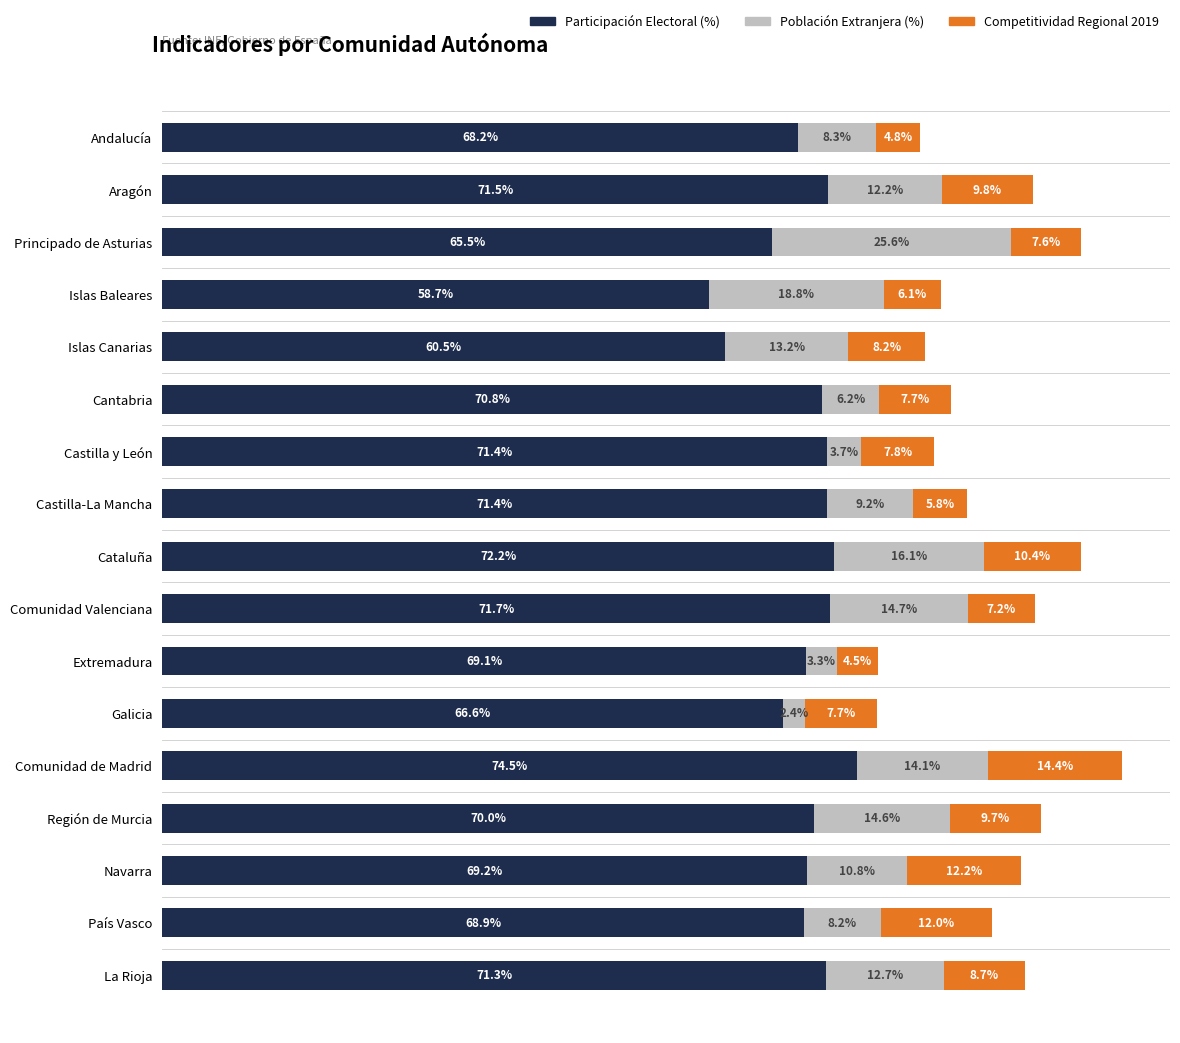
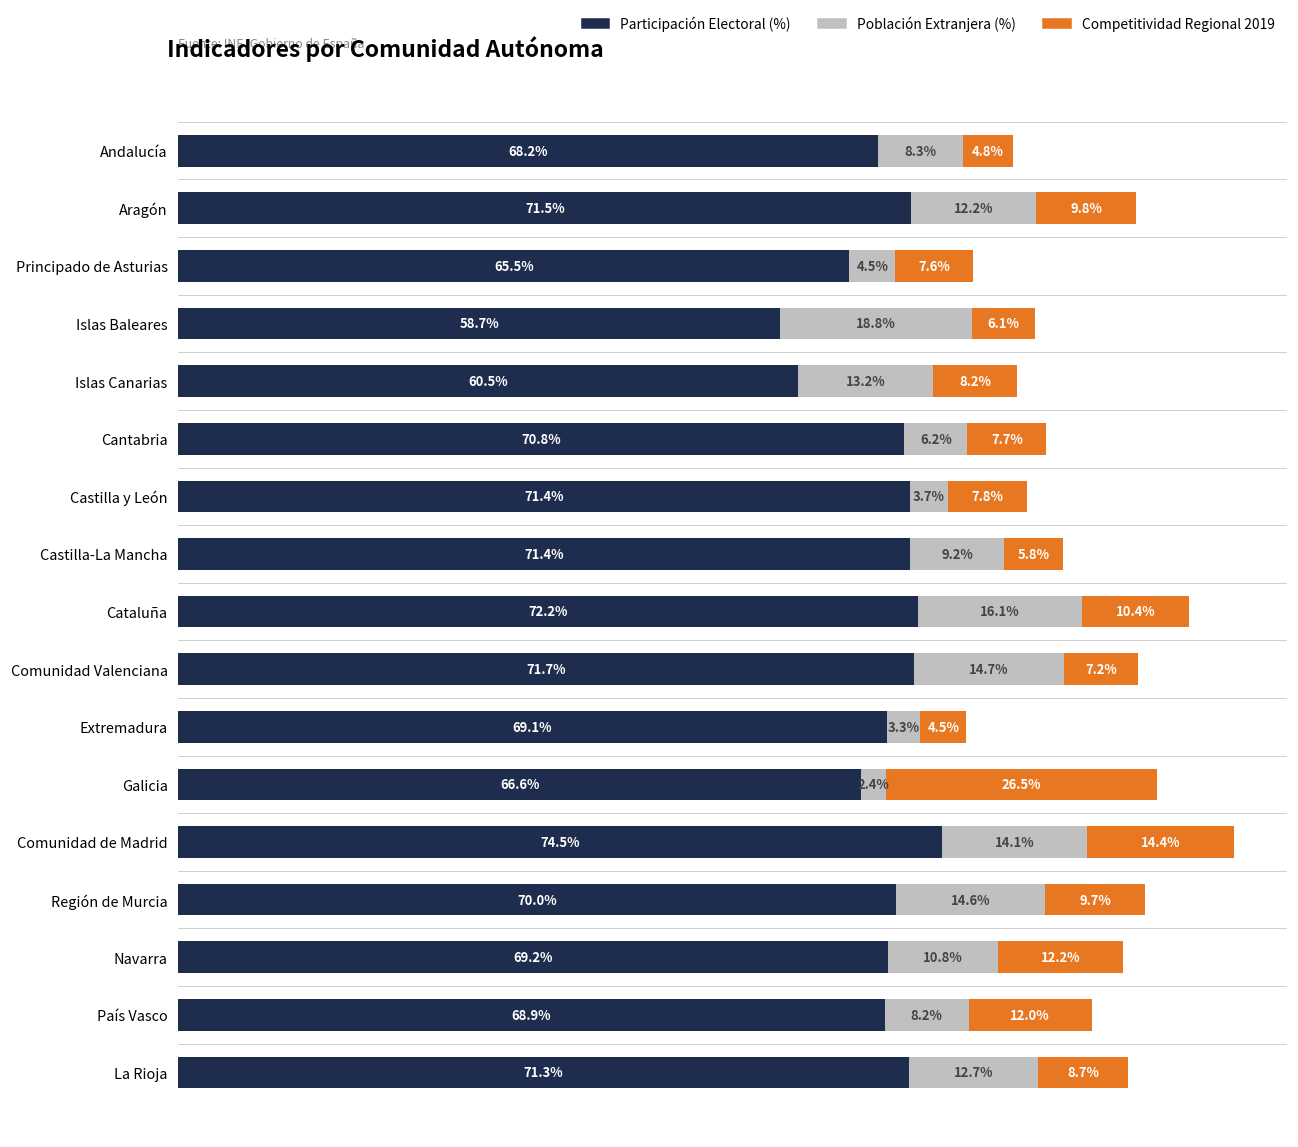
Población Extranjera (%), Principado de Asturias: 25.6% -> 4.5%
Competitividad Regional 2019, Galicia: 7.7% -> 26.5%
